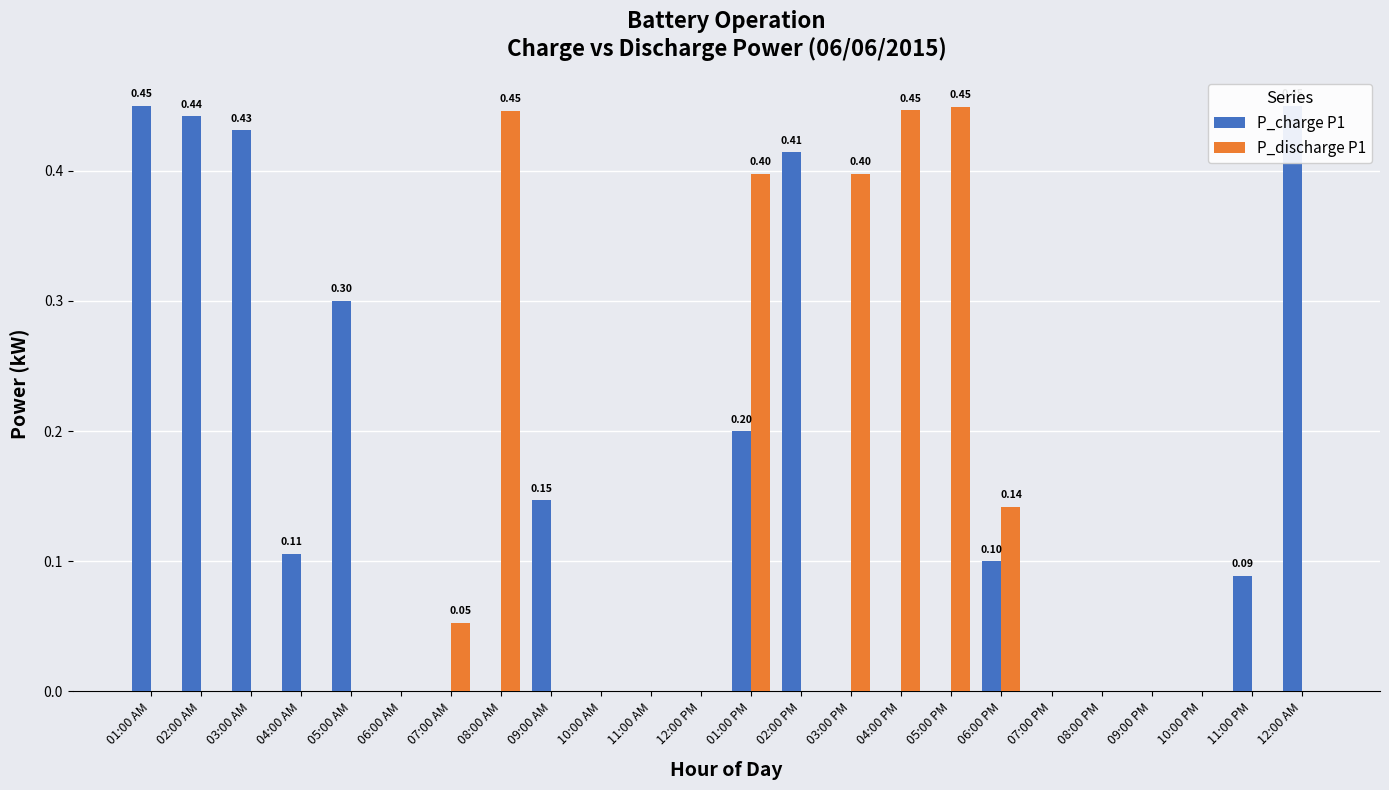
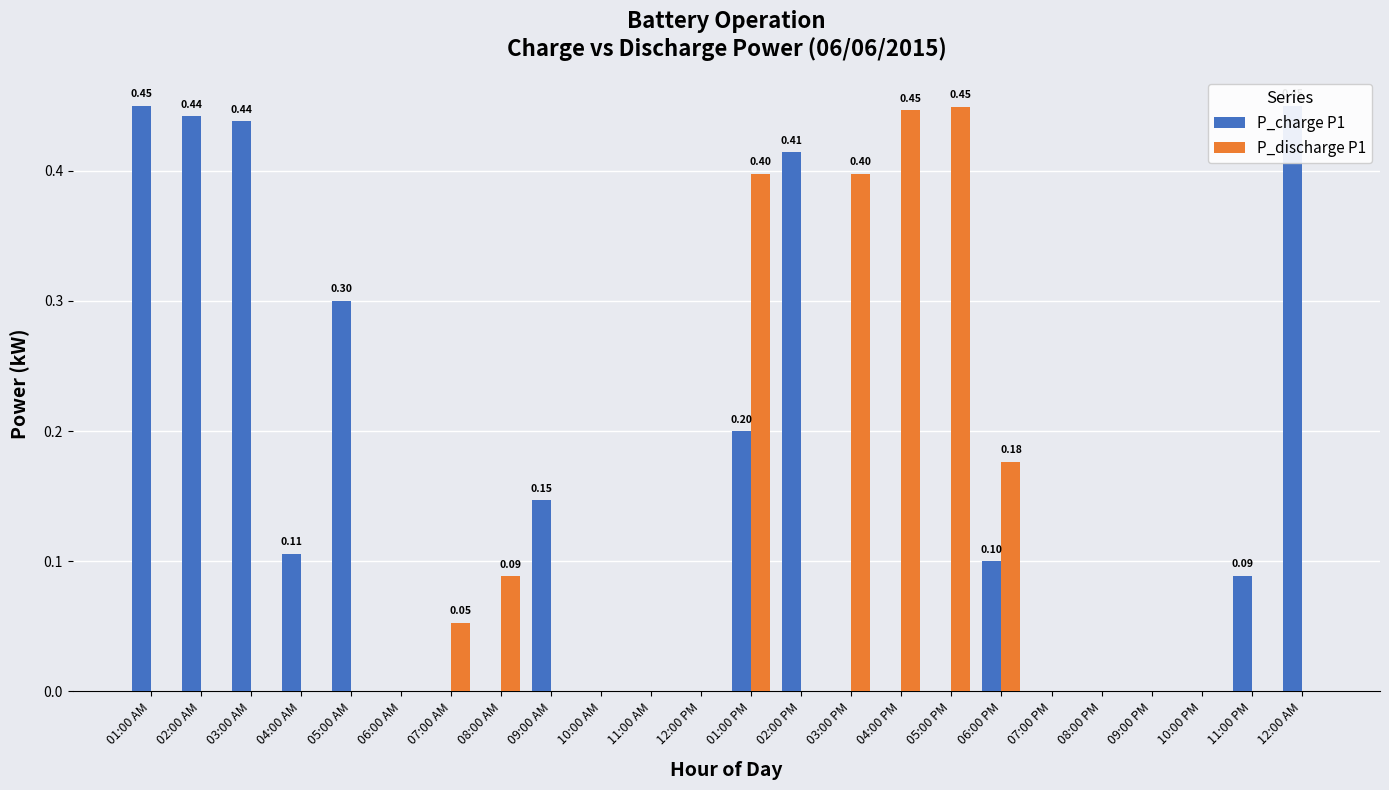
P_charge P1, 03:00 AM: 0.43 -> 0.44
P_discharge P1, 08:00 AM: 0.45 -> 0.09
P_discharge P1, 06:00 PM: 0.14 -> 0.18
